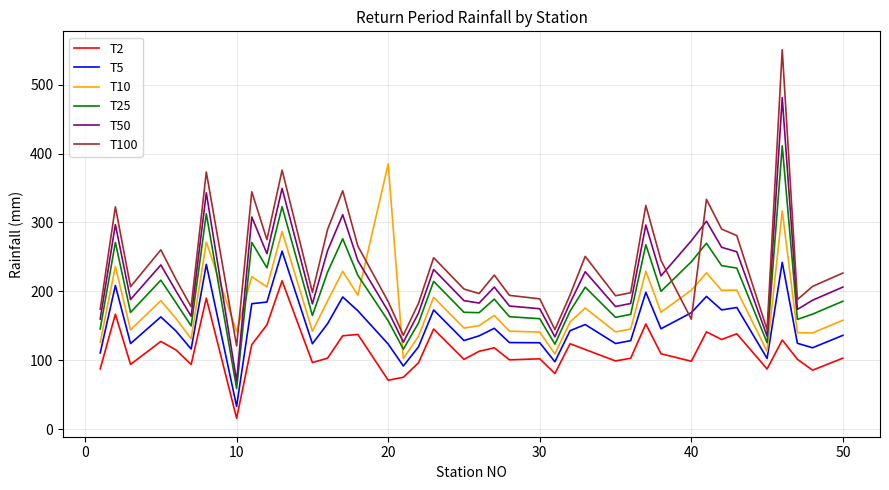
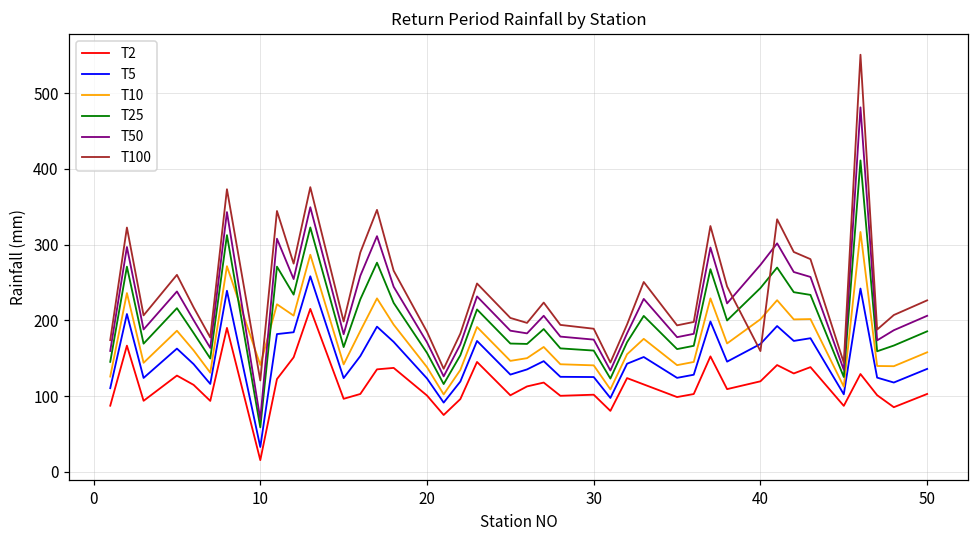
T2, 20: 70 -> 100
T10, 20: 380 -> 140
T2, 40: 100 -> 120
